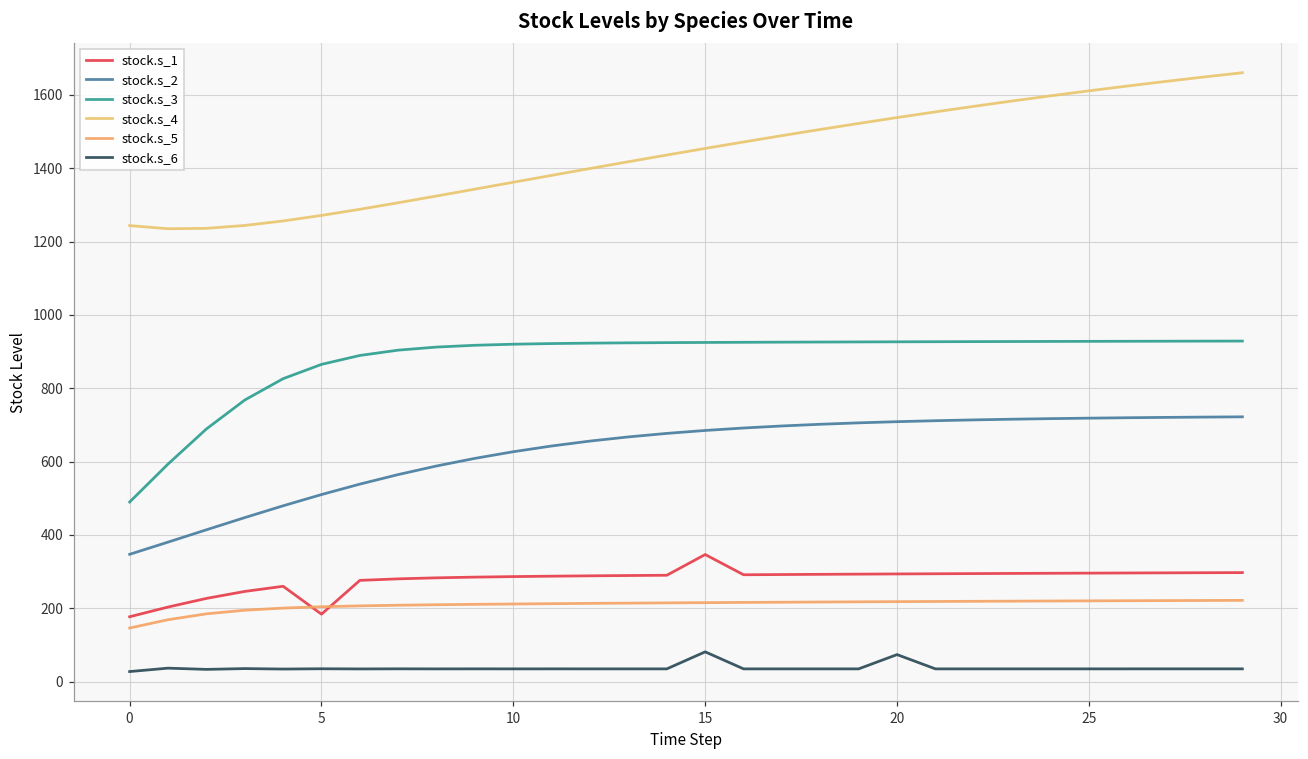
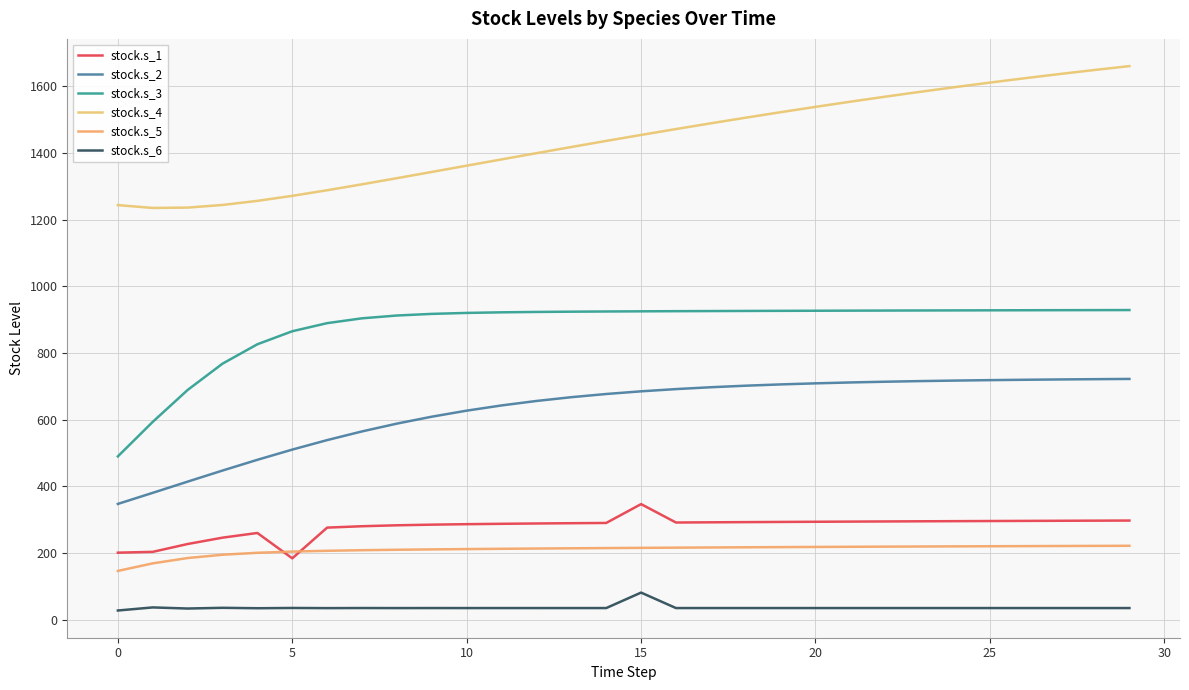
stock.s_1, 0: 180 -> 200
stock.s_6, 20: 70 -> 30
